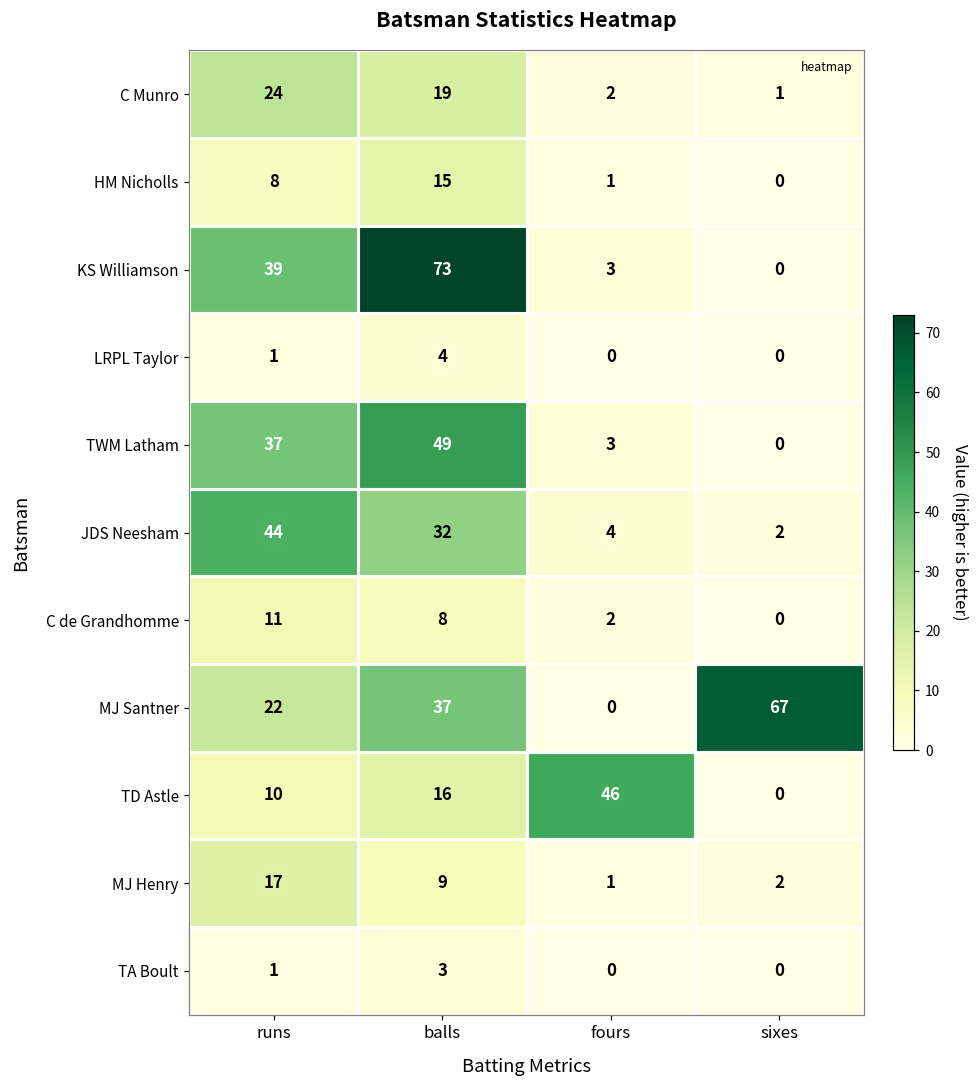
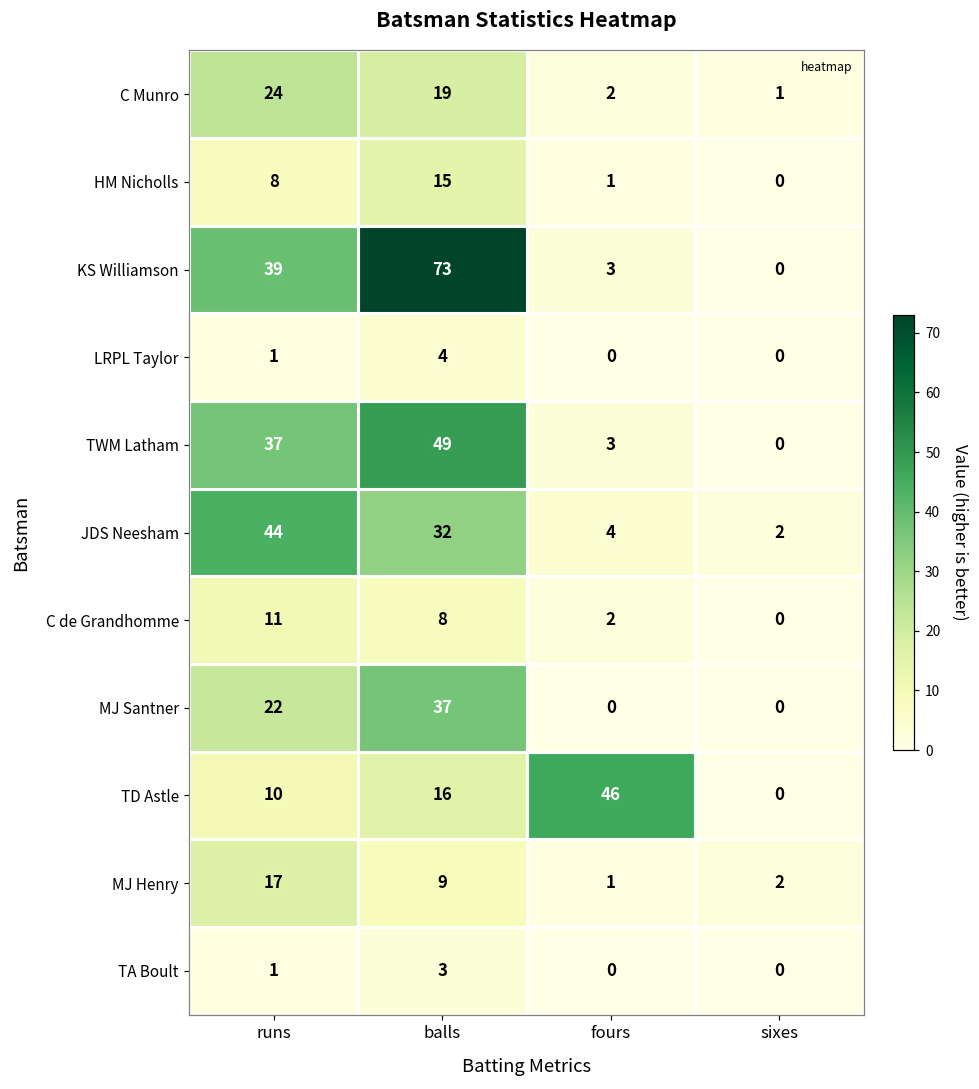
MJ Santner, sixes: 67 -> 0
